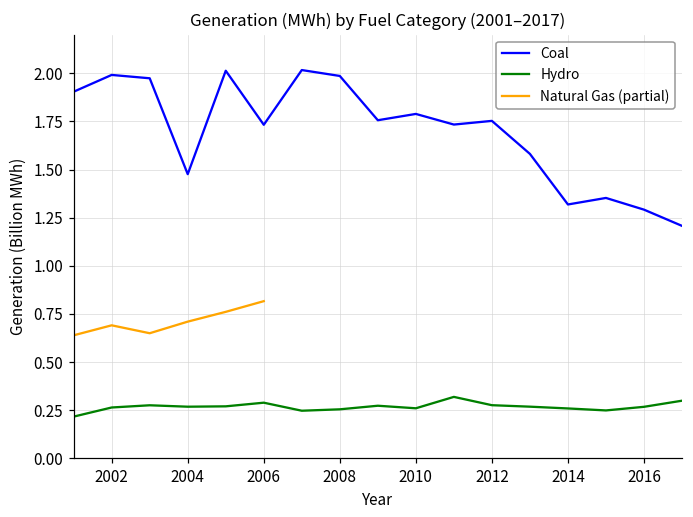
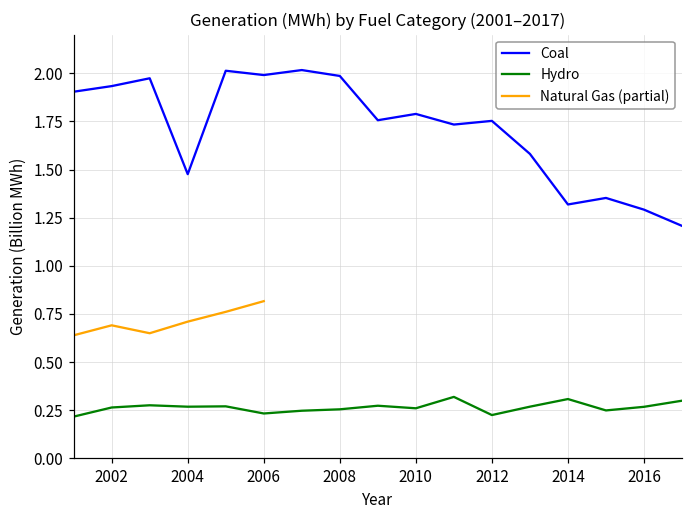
Coal, 2002: 1.99 -> 1.93
Coal, 2006: 1.73 -> 1.99
Hydro, 2006: 0.29 -> 0.23
Hydro, 2012: 0.28 -> 0.23
Hydro, 2014: 0.26 -> 0.31
